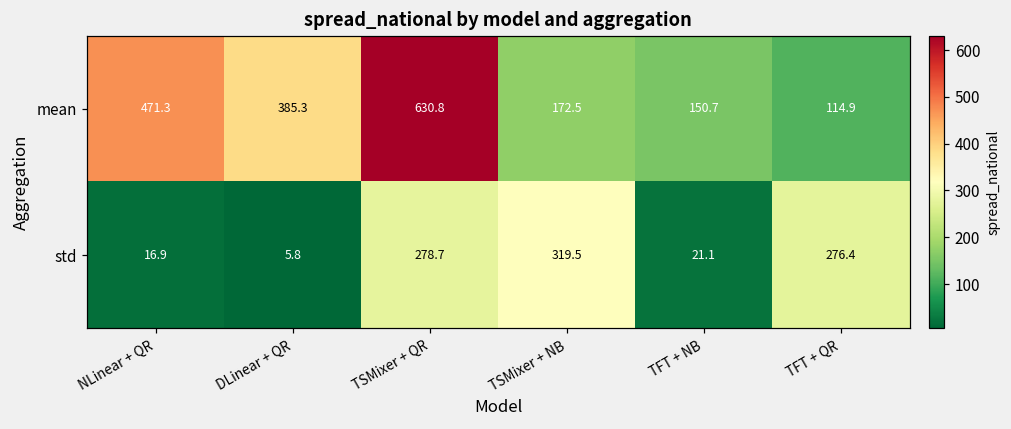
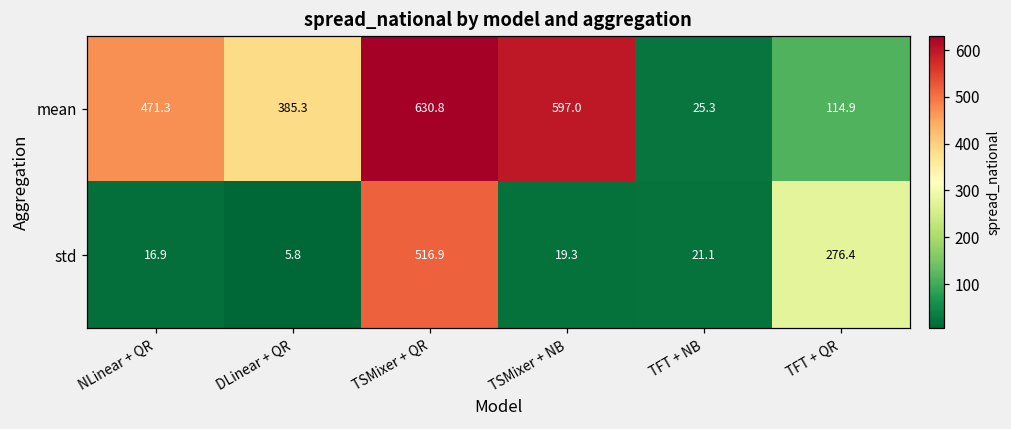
mean, TSMixer + NB: 172.5 -> 597.0
mean, TFT + NB: 150.7 -> 25.3
std, TSMixer + QR: 278.7 -> 516.9
std, TSMixer + NB: 319.5 -> 19.3
